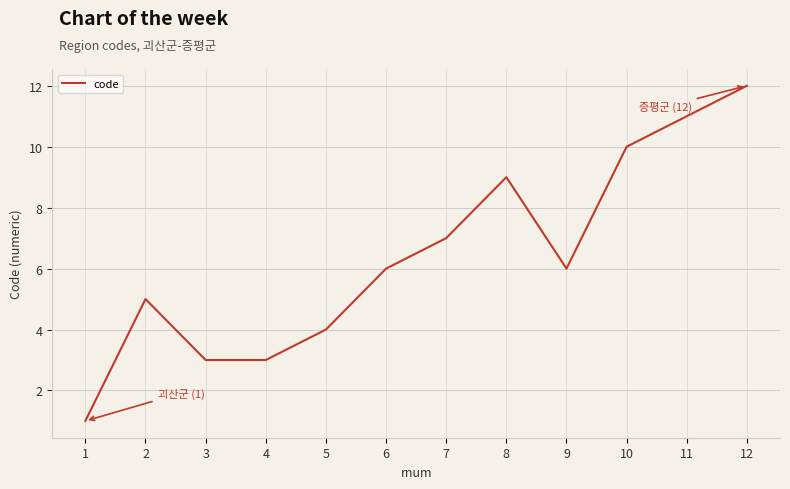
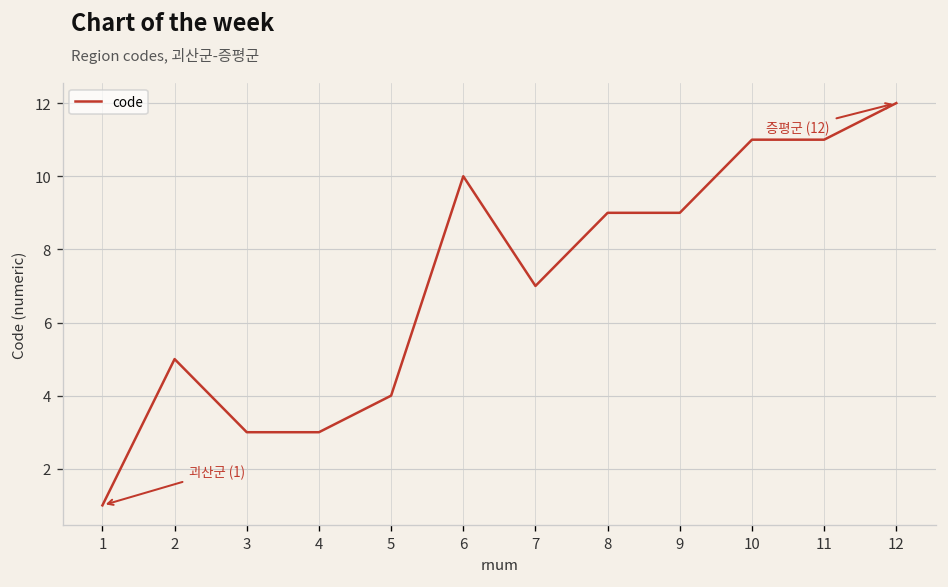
6: 6 -> 10
9: 6 -> 9
10: 10 -> 11
